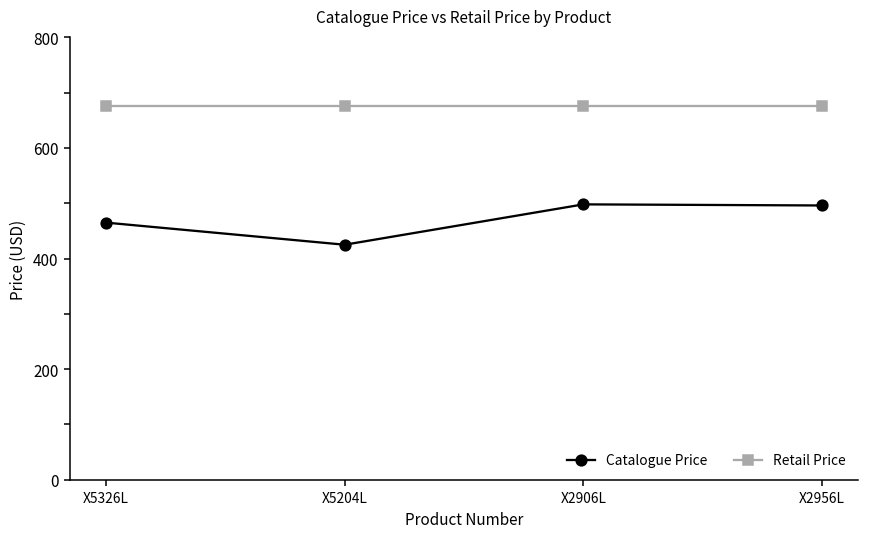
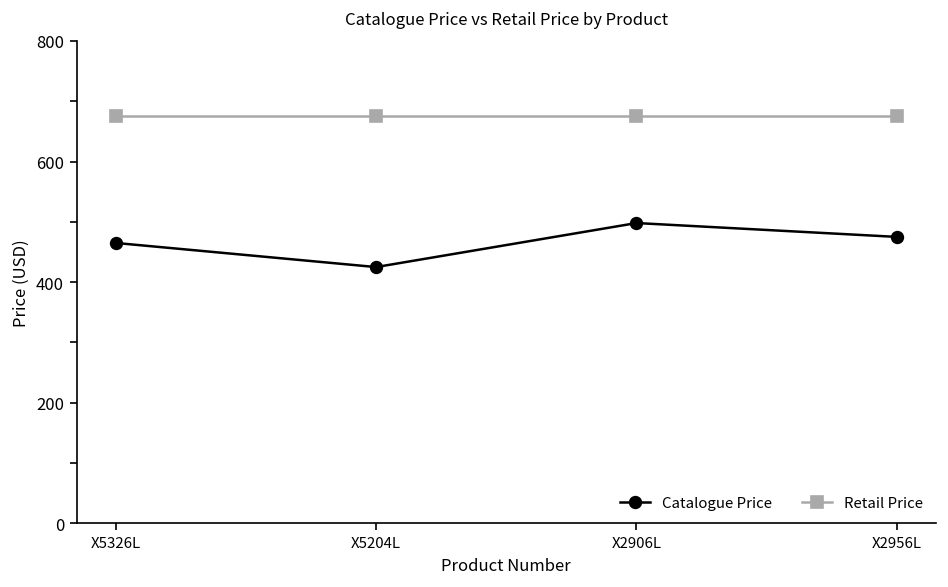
Catalogue Price, X2956L: 500 -> 480
